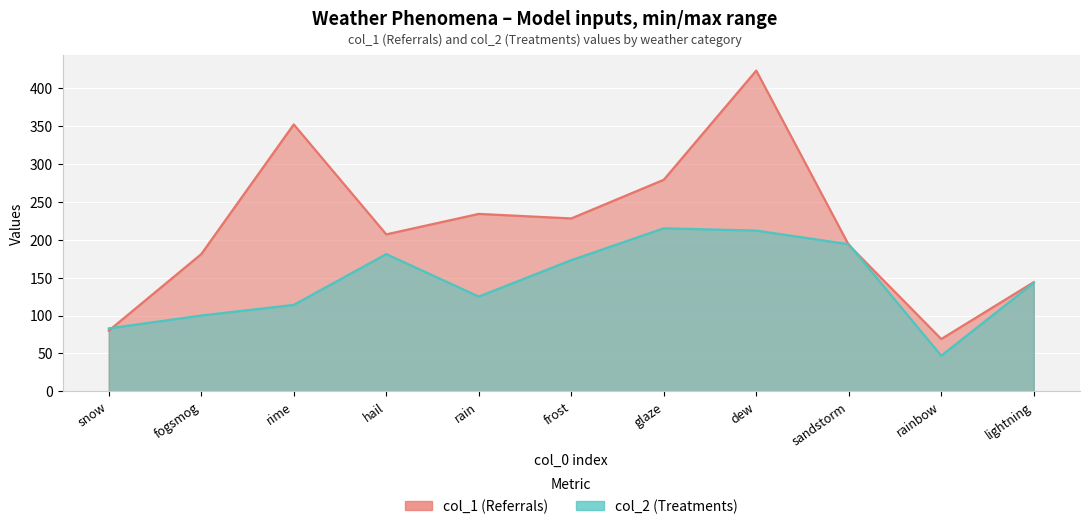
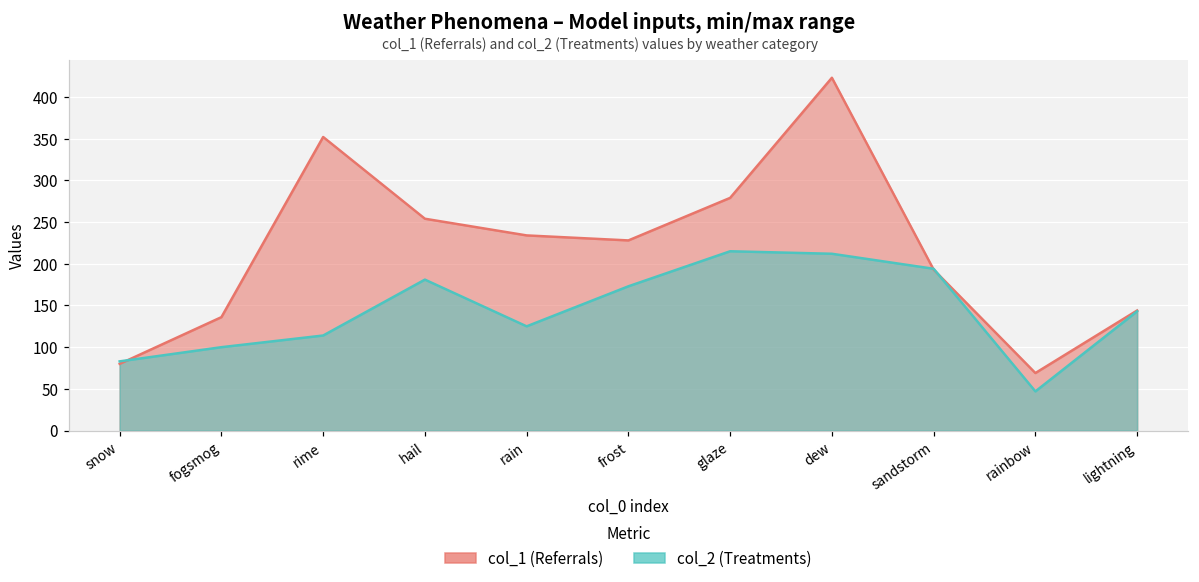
col_1 (Referrals), fogsmog: 180 -> 140
col_1 (Referrals), hail: 210 -> 250
